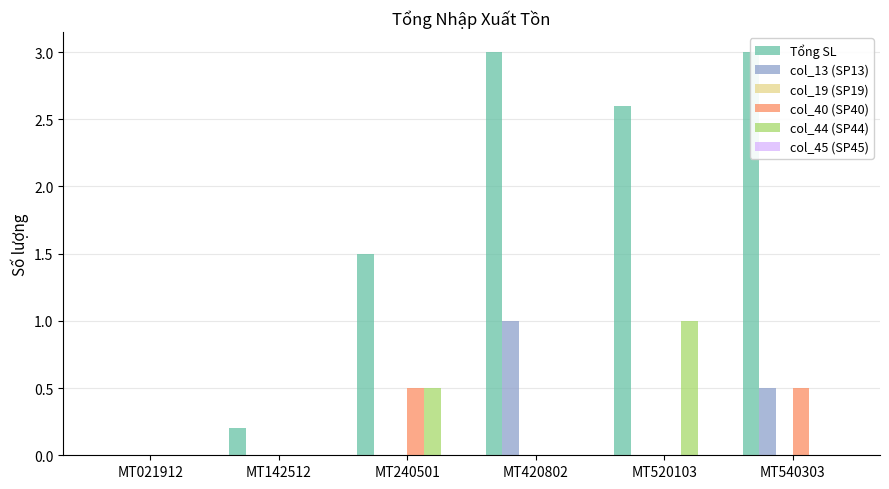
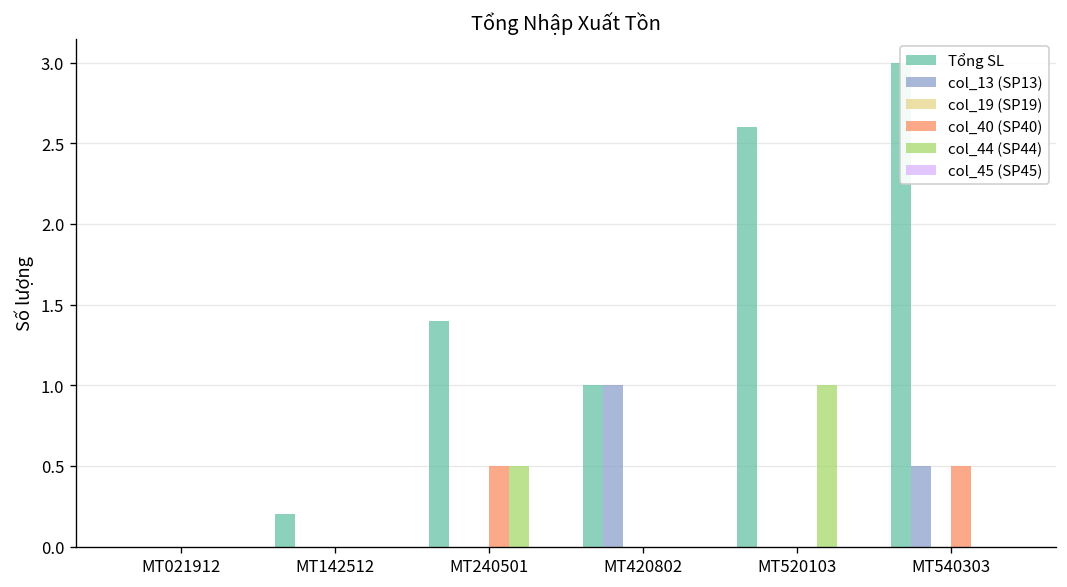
Tổng SL, MT240501: 1.5 -> 1.4
Tổng SL, MT420802: 3 -> 1
